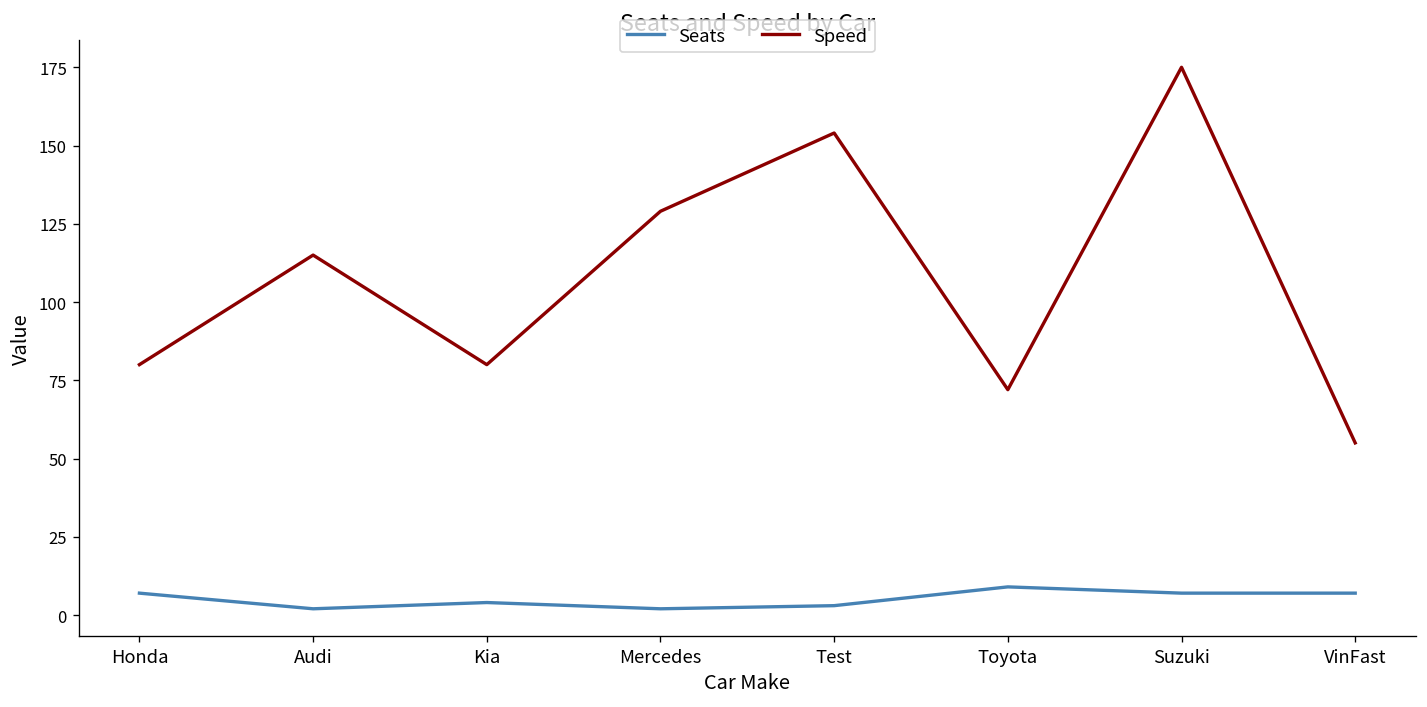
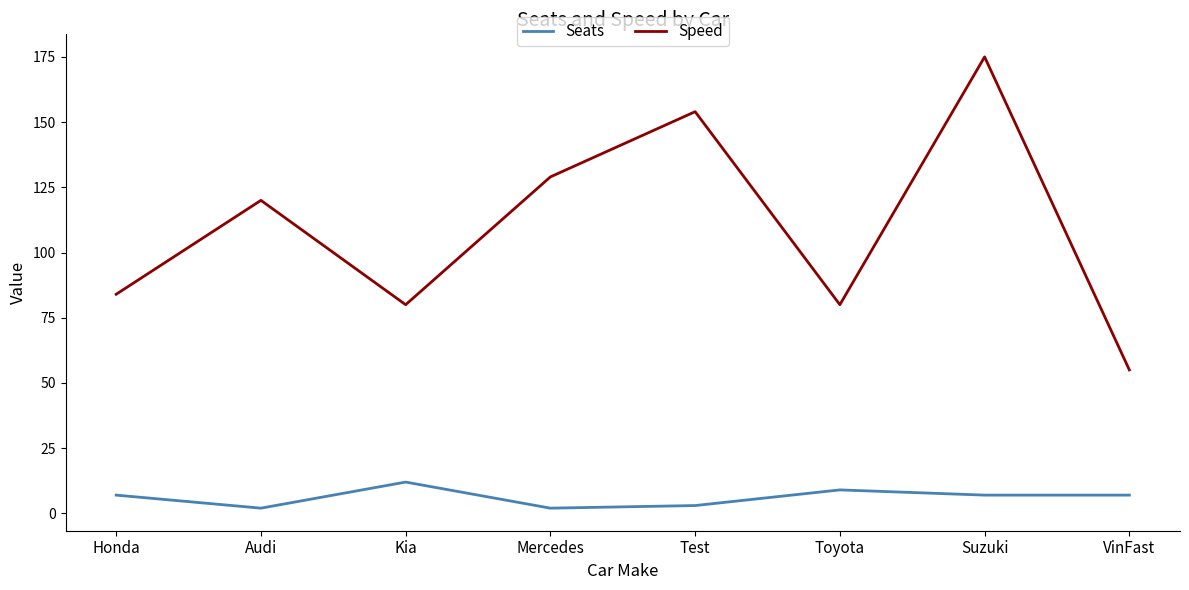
Speed, Honda: 80 -> 84
Speed, Audi: 115 -> 120
Seats, Kia: 4 -> 12
Speed, Toyota: 72 -> 80
